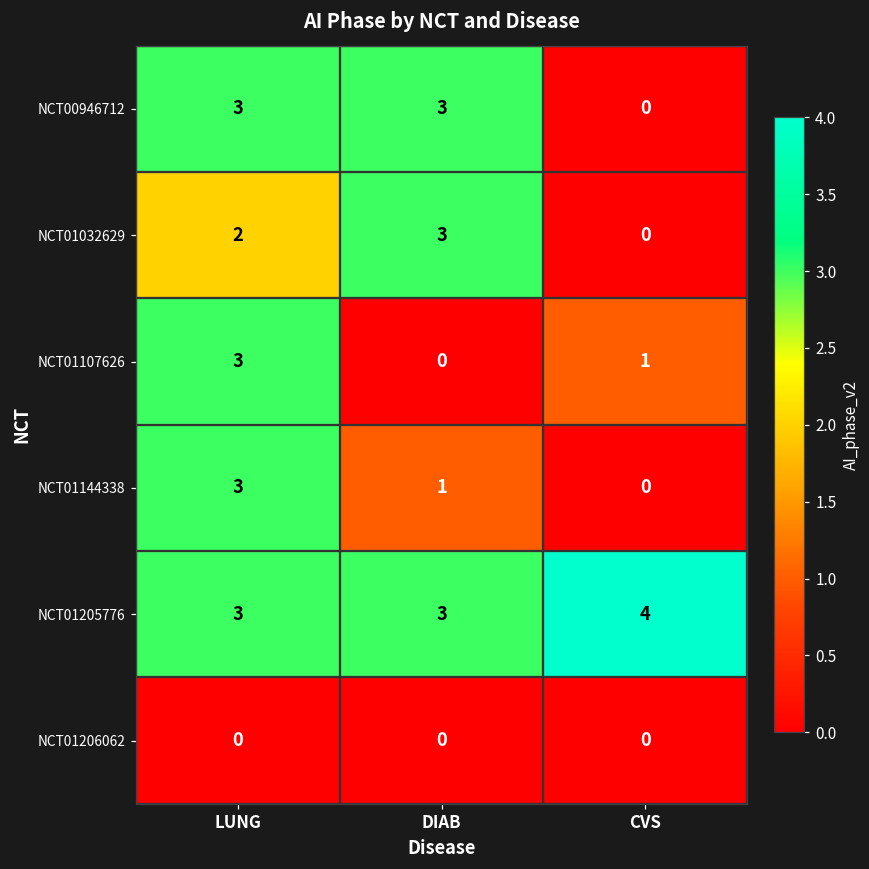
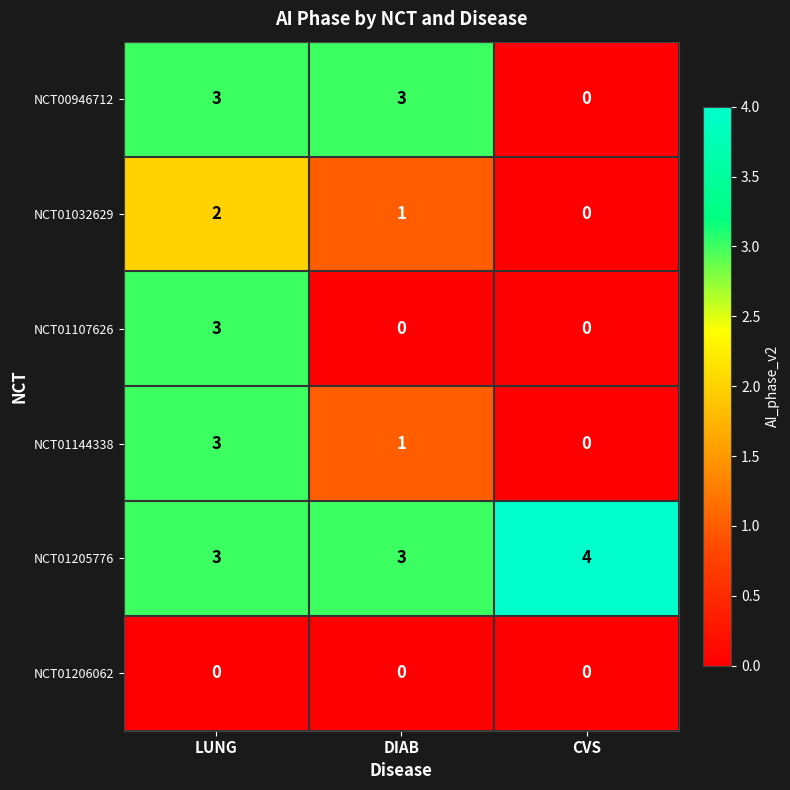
NCT01032629, DIAB: 3 -> 1
NCT01107626, CVS: 1 -> 0
